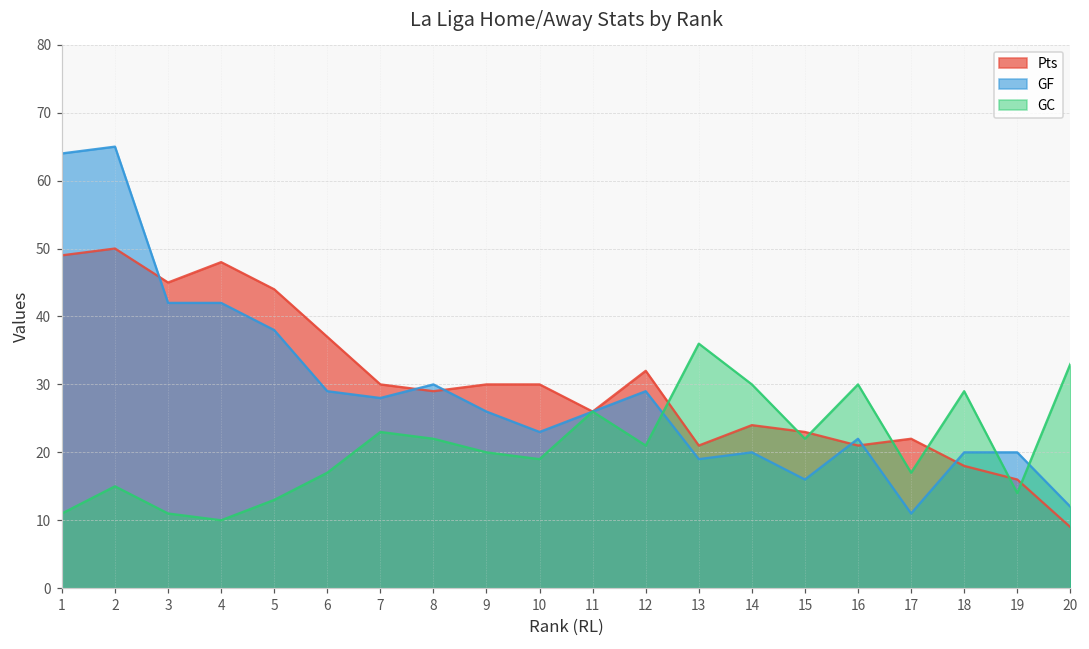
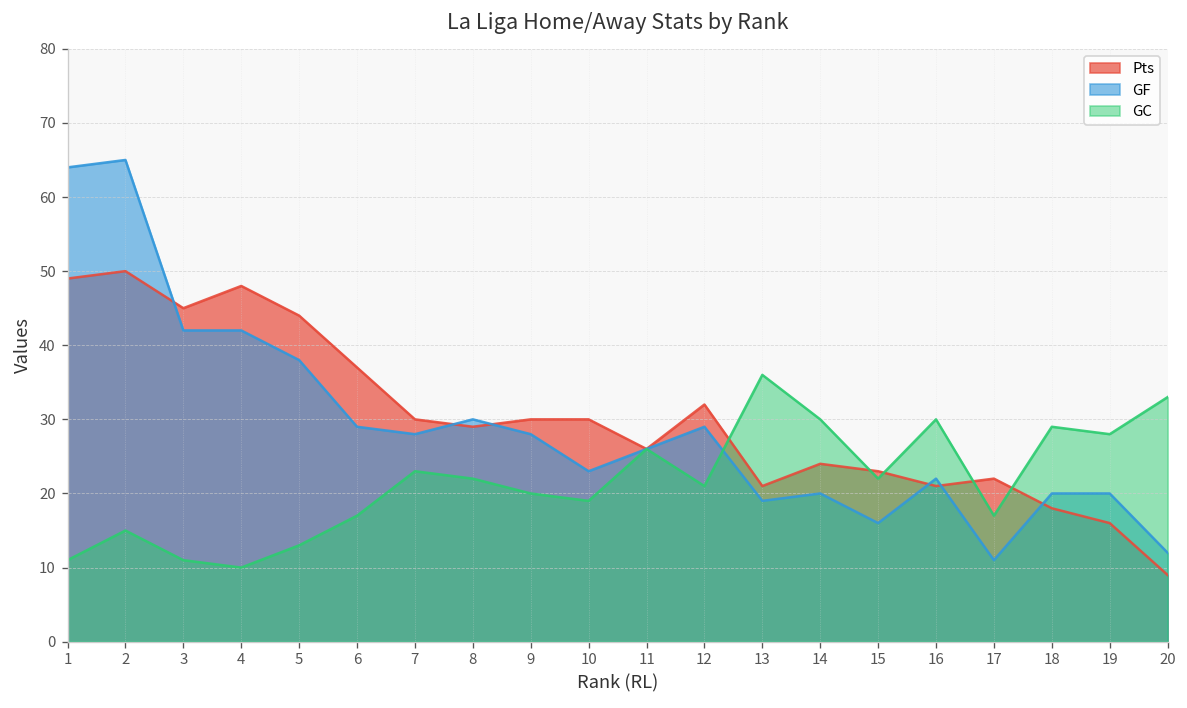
GF, 9: 26 -> 28
GC, 19: 14 -> 28
